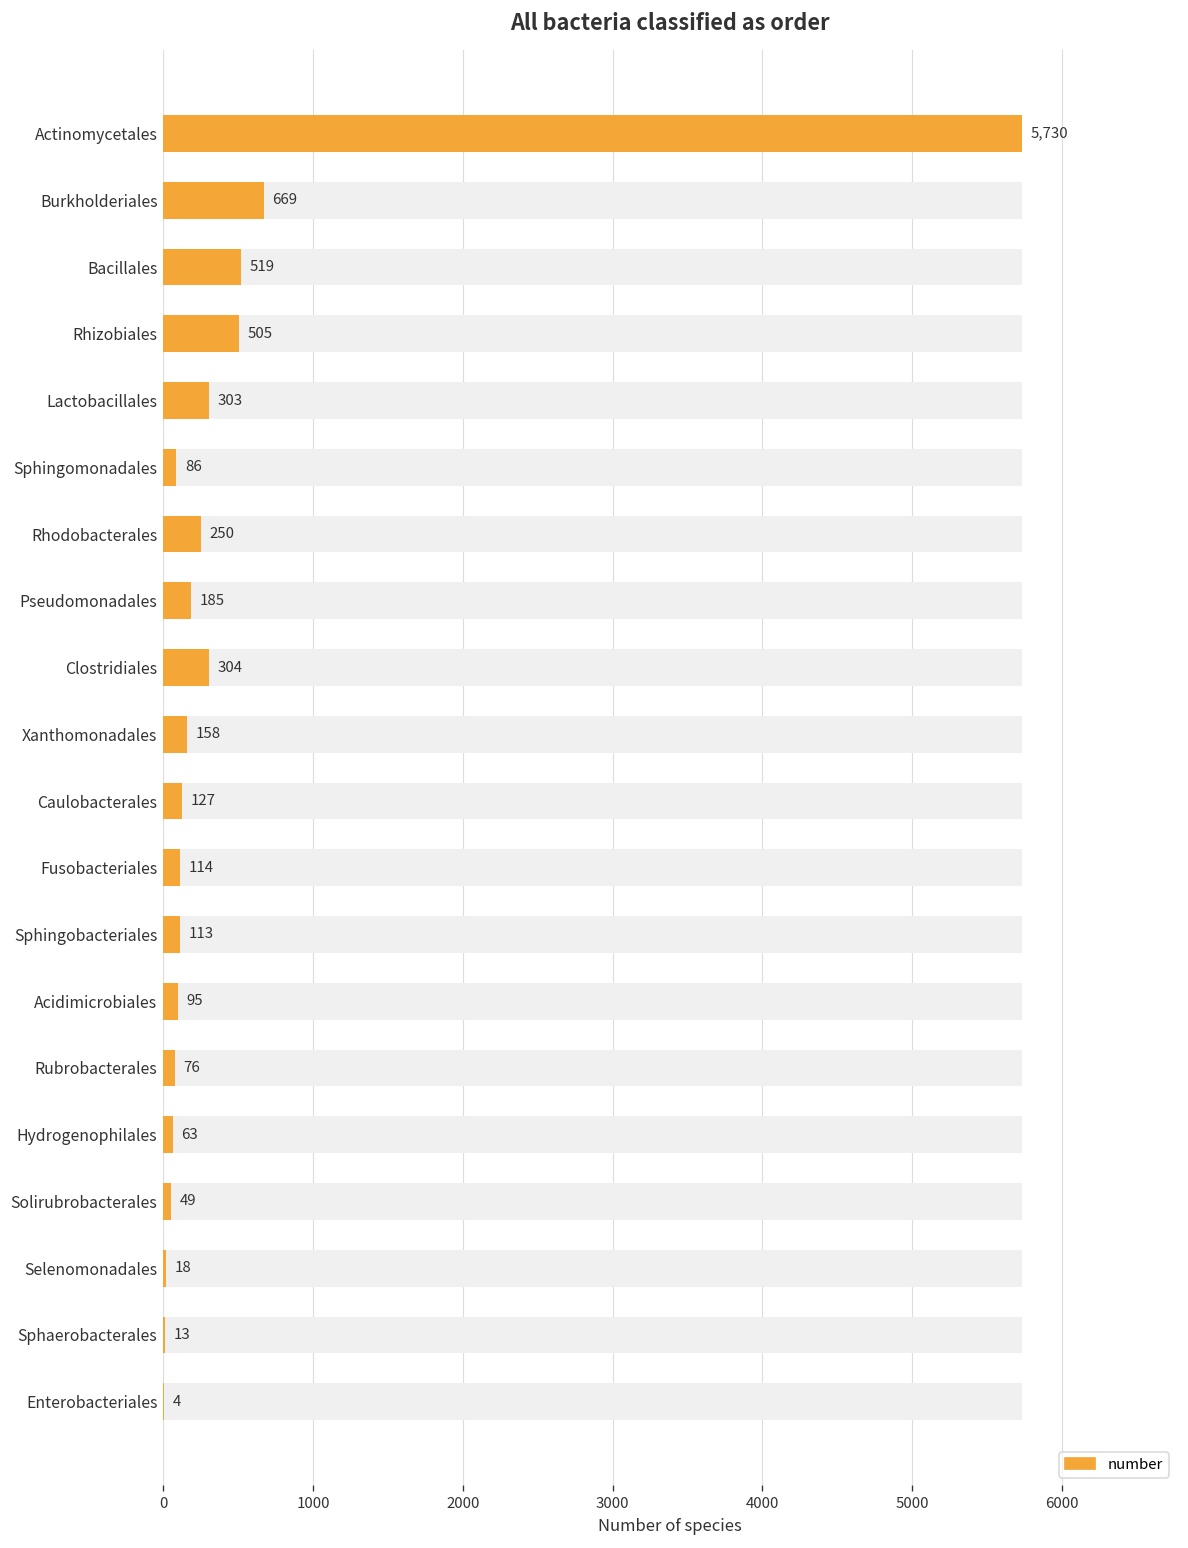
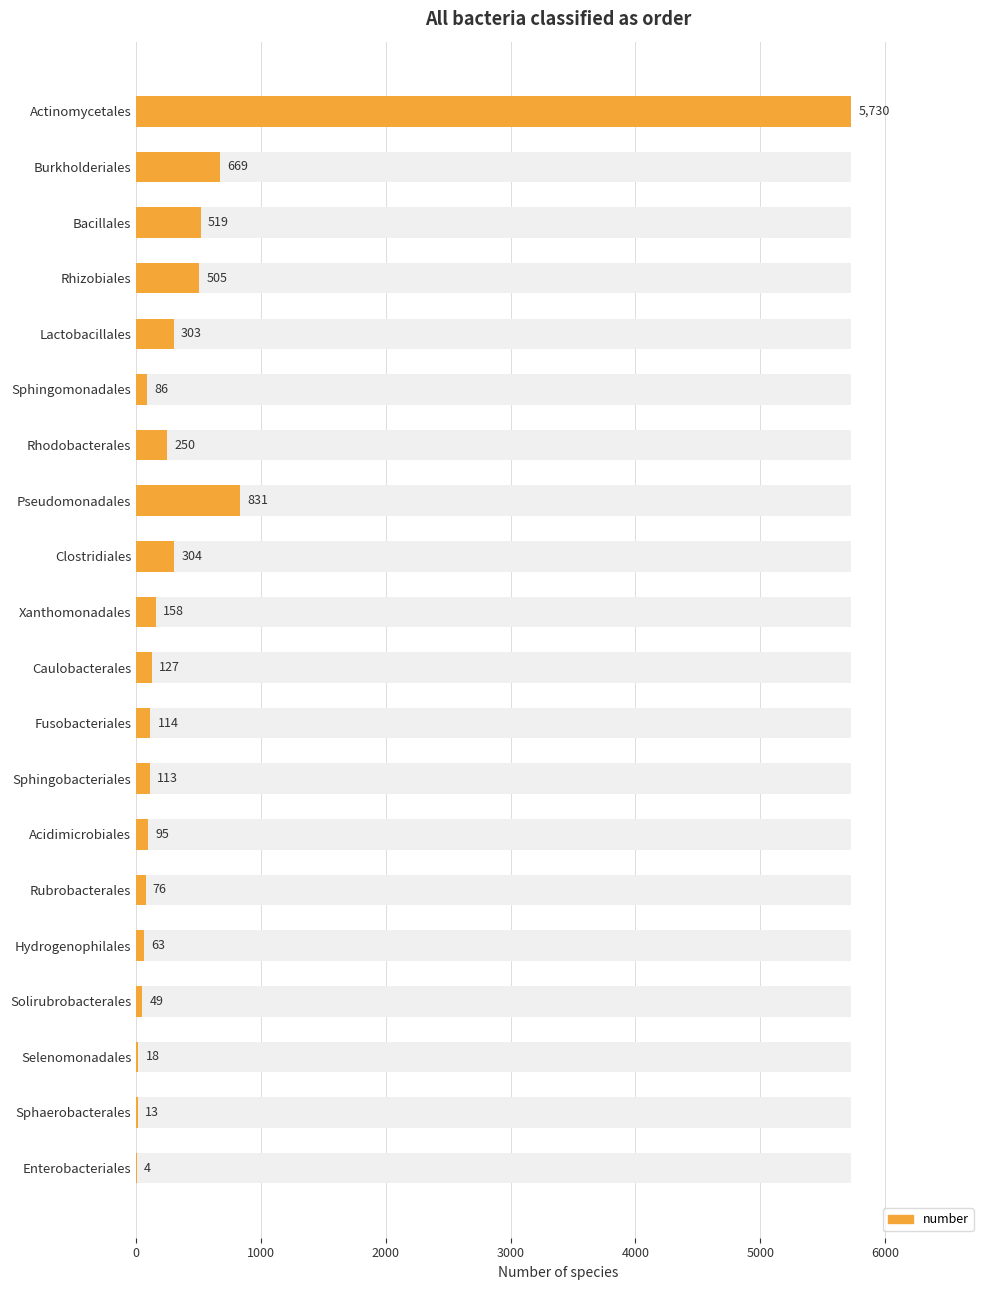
number, Pseudomonadales: 185 -> 831
